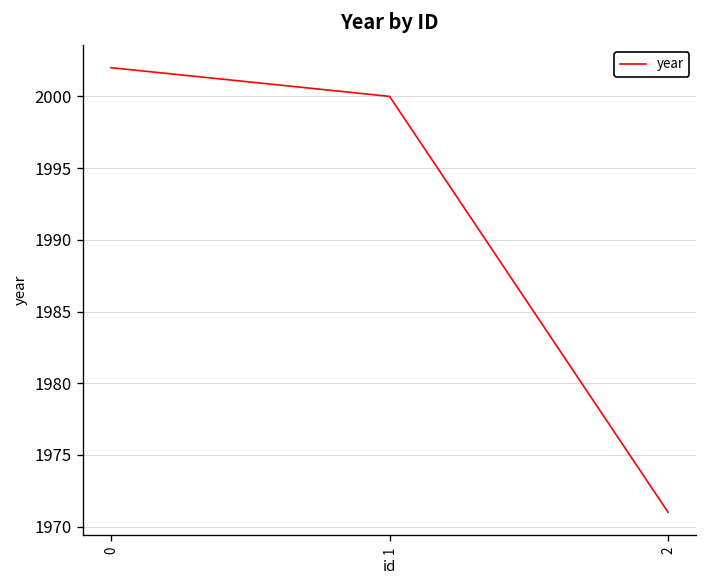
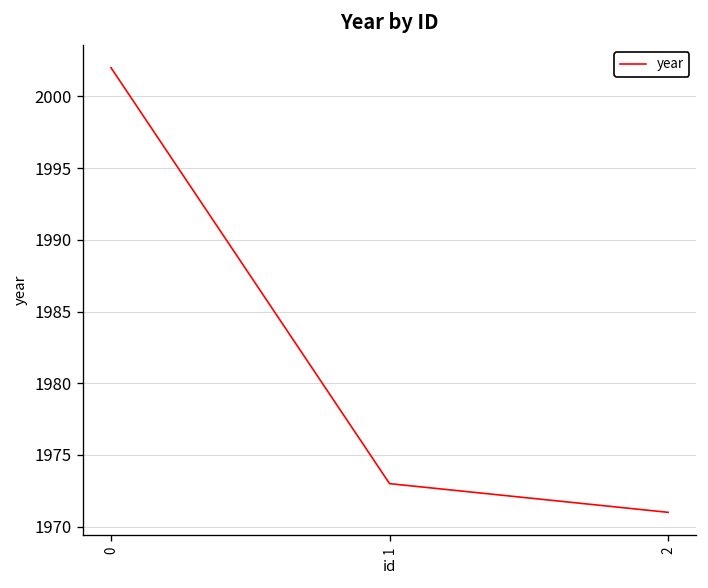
1: 2000 -> 1973
